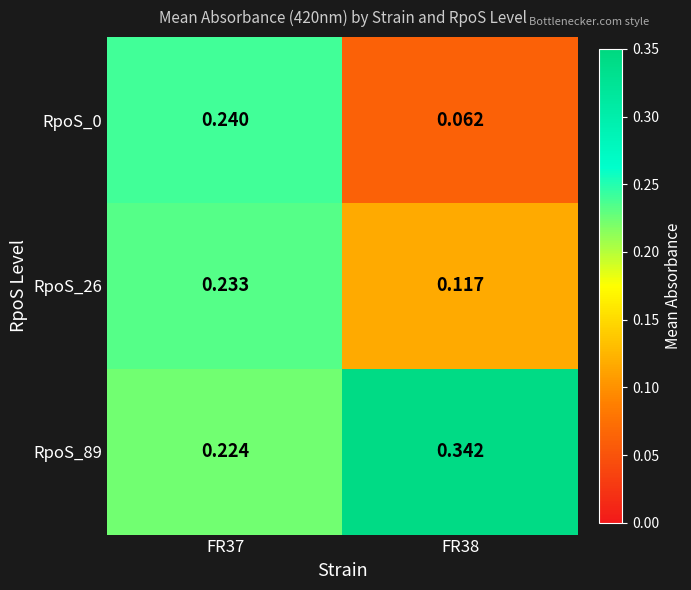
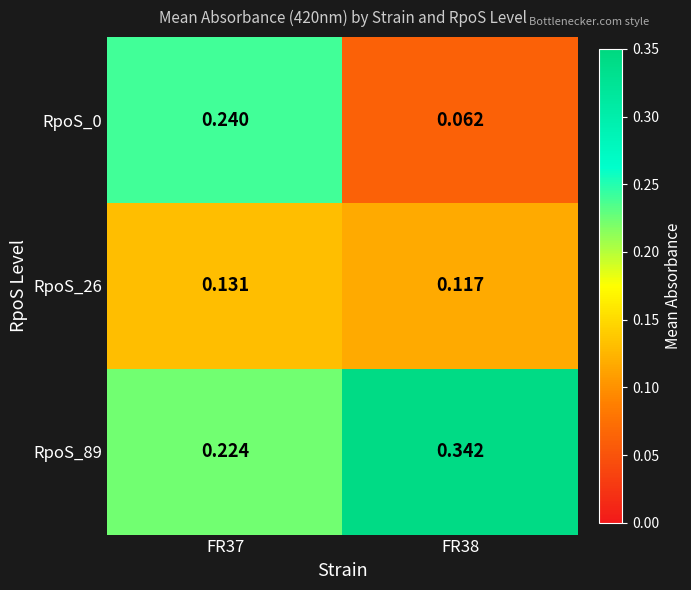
RpoS_26, FR37: 0.233 -> 0.131
